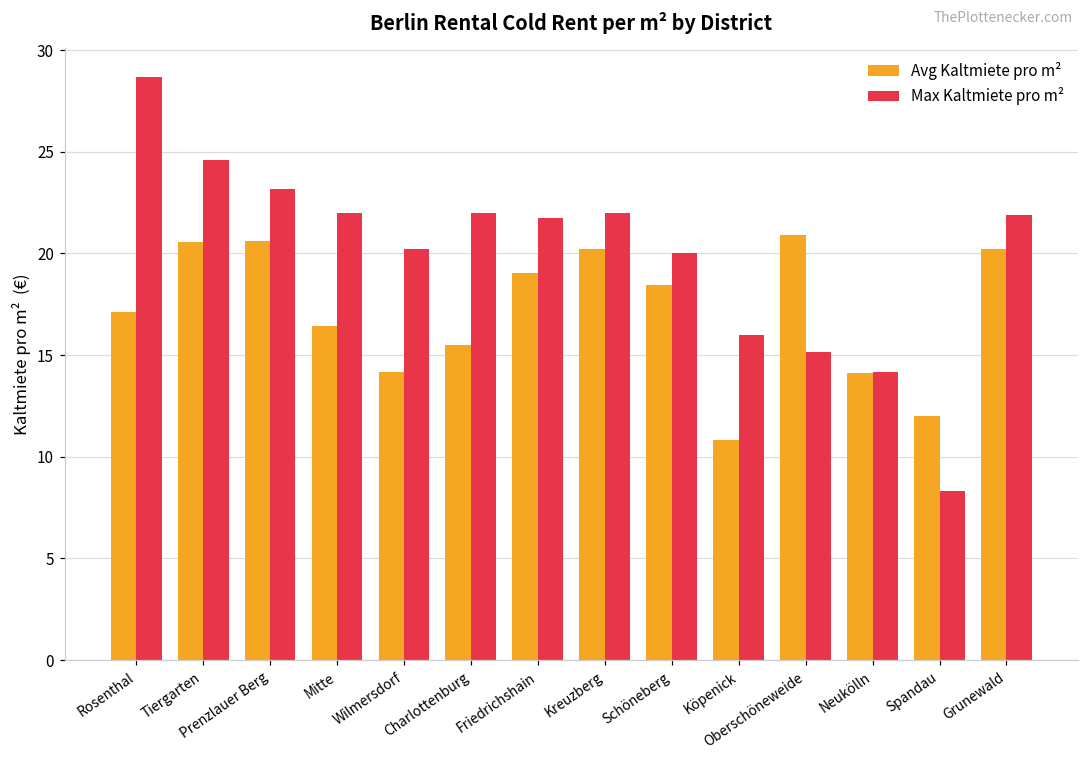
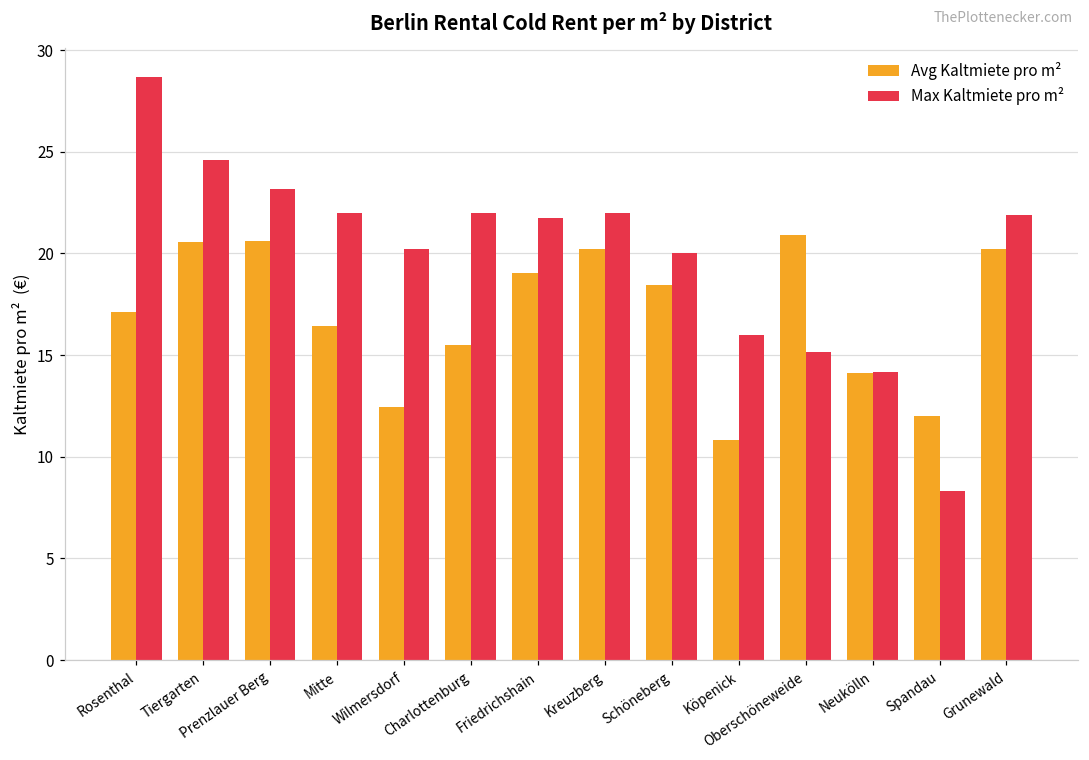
Avg Kaltmiete pro m², Wilmersdorf: 14.2 -> 12.5
